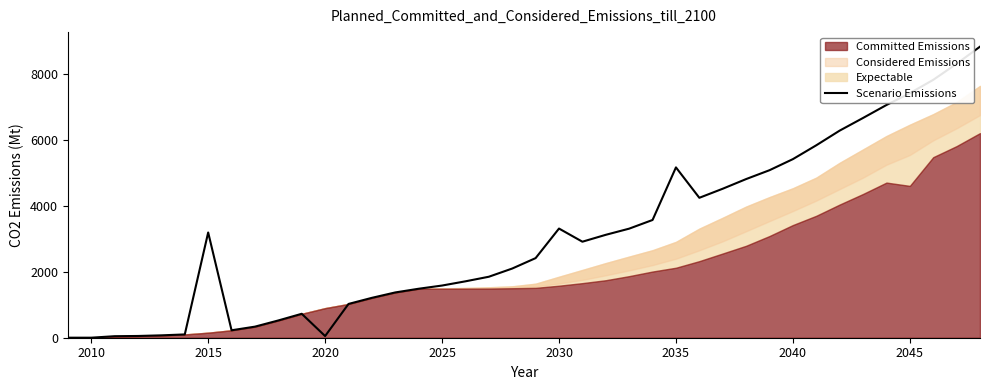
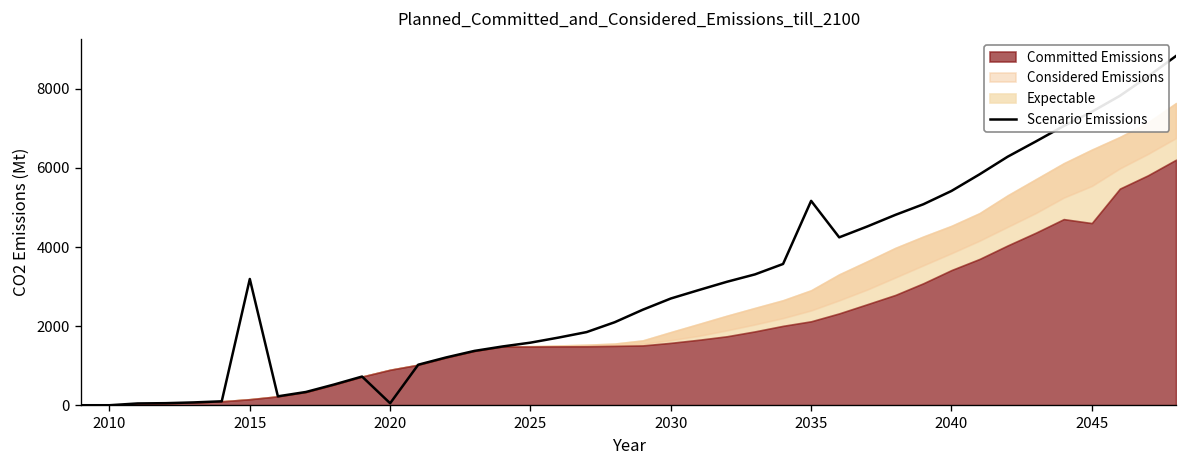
Scenario Emissions, 2030: 3300 -> 2700
